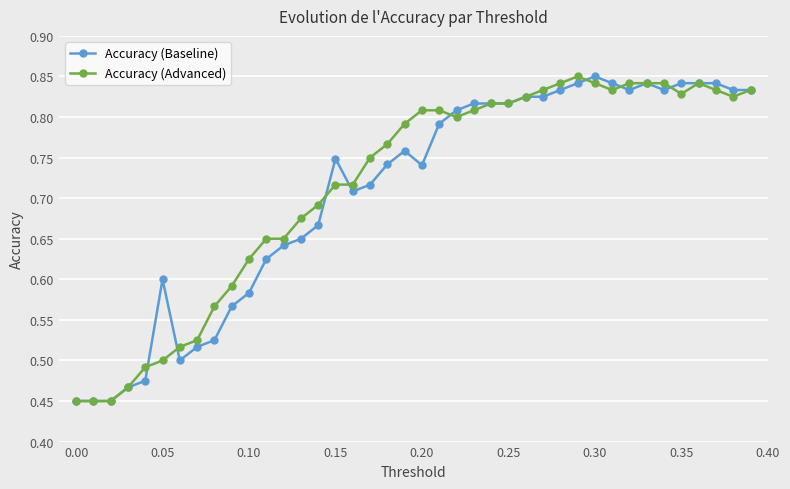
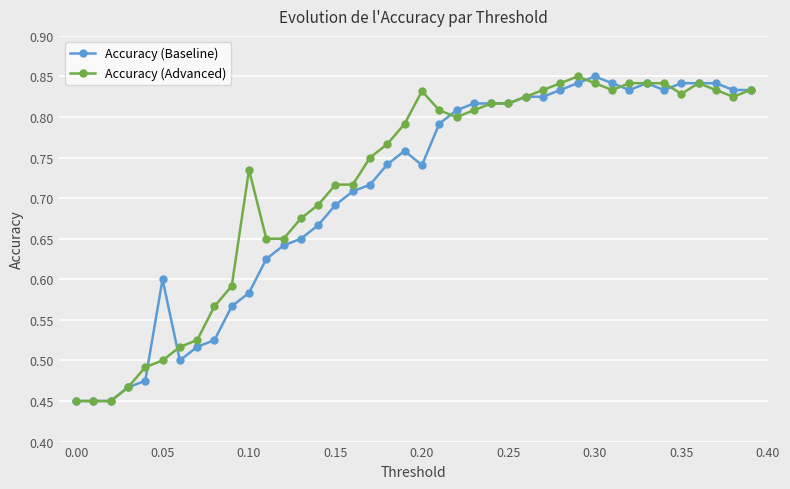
Accuracy (Advanced), 0.10: 0.63 -> 0.74
Accuracy (Baseline), 0.15: 0.75 -> 0.69
Accuracy (Advanced), 0.20: 0.81 -> 0.83
